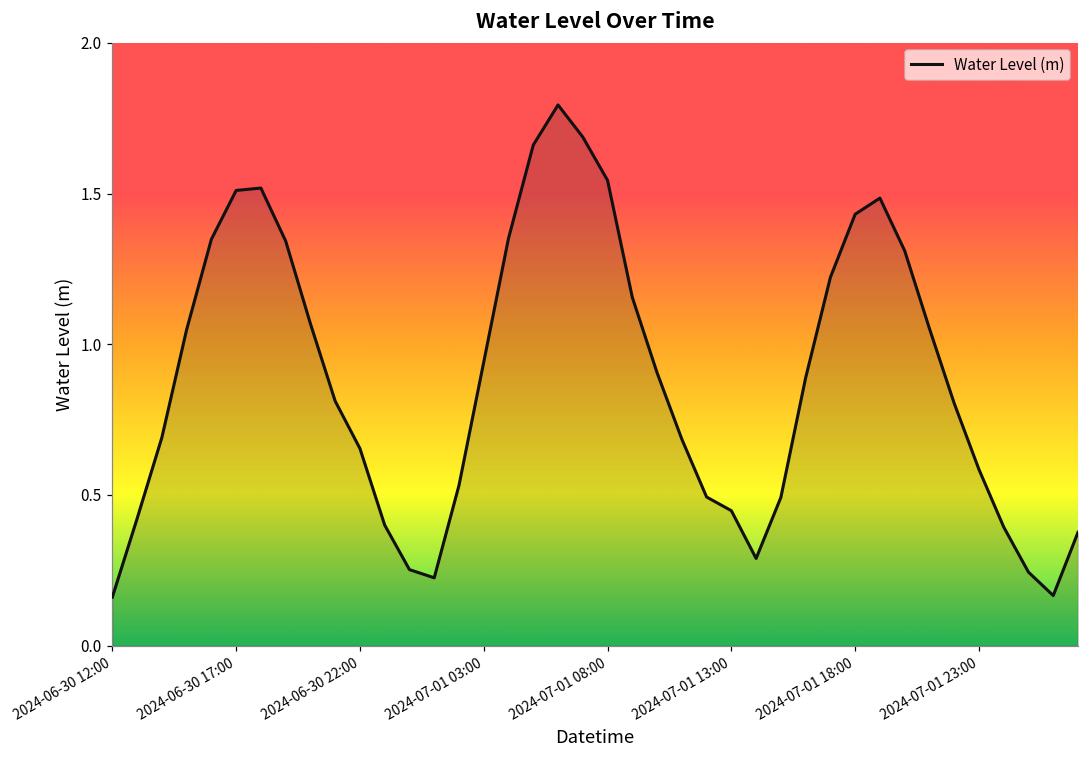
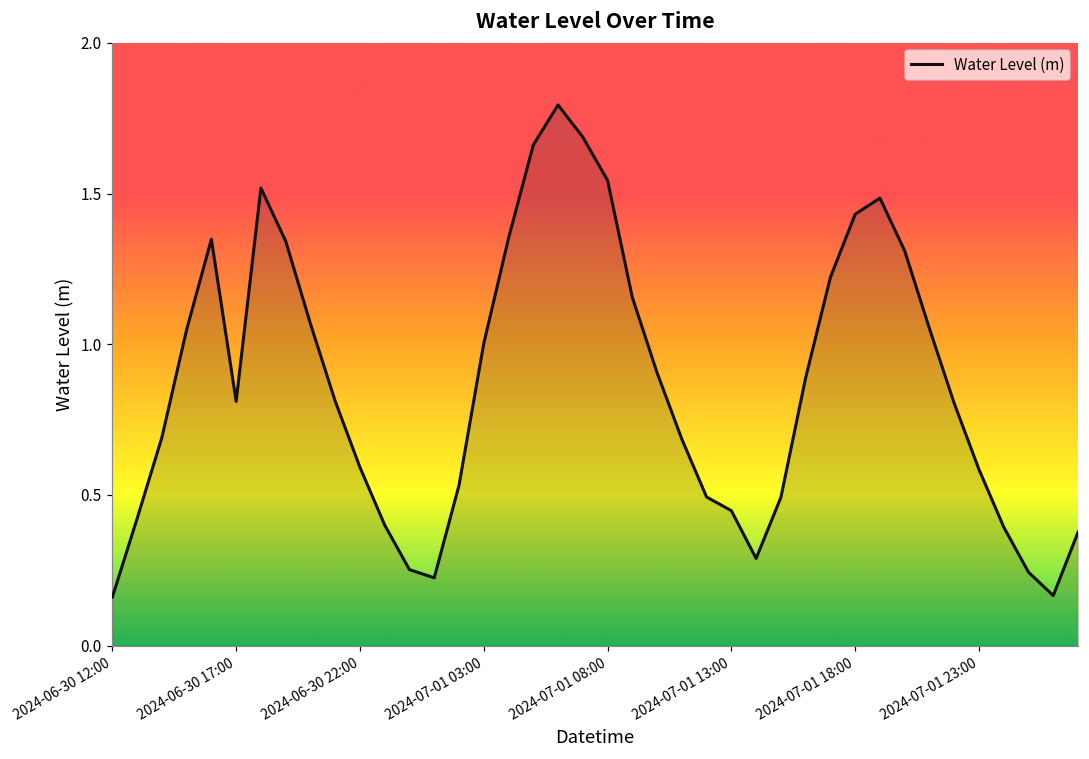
2024-06-30 17:00: 1.51 -> 0.81
2024-06-30 22:00: 0.65 -> 0.59
2024-07-01 03:00: 0.94 -> 1.00
